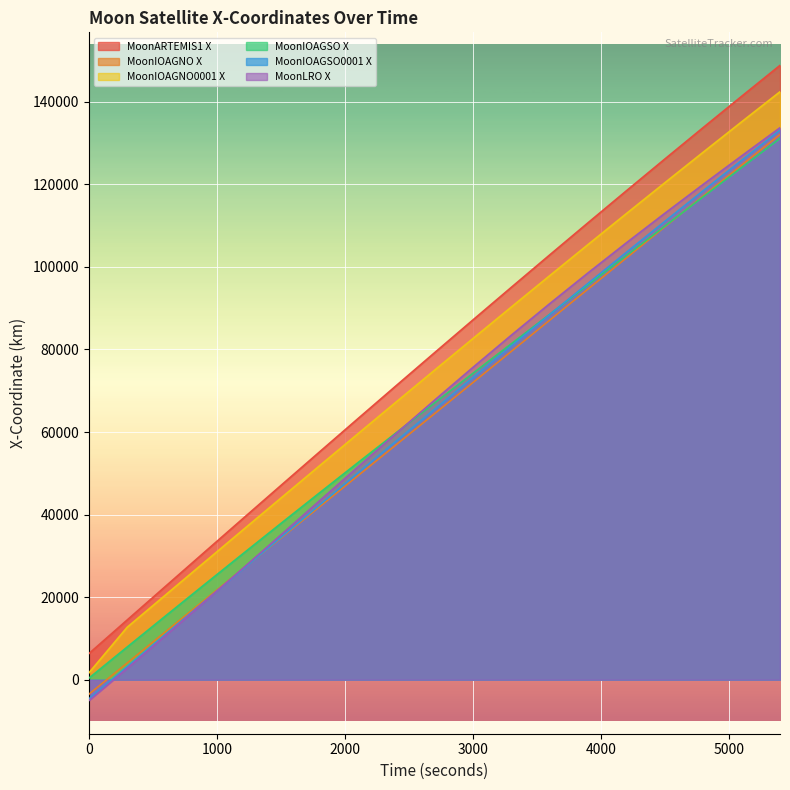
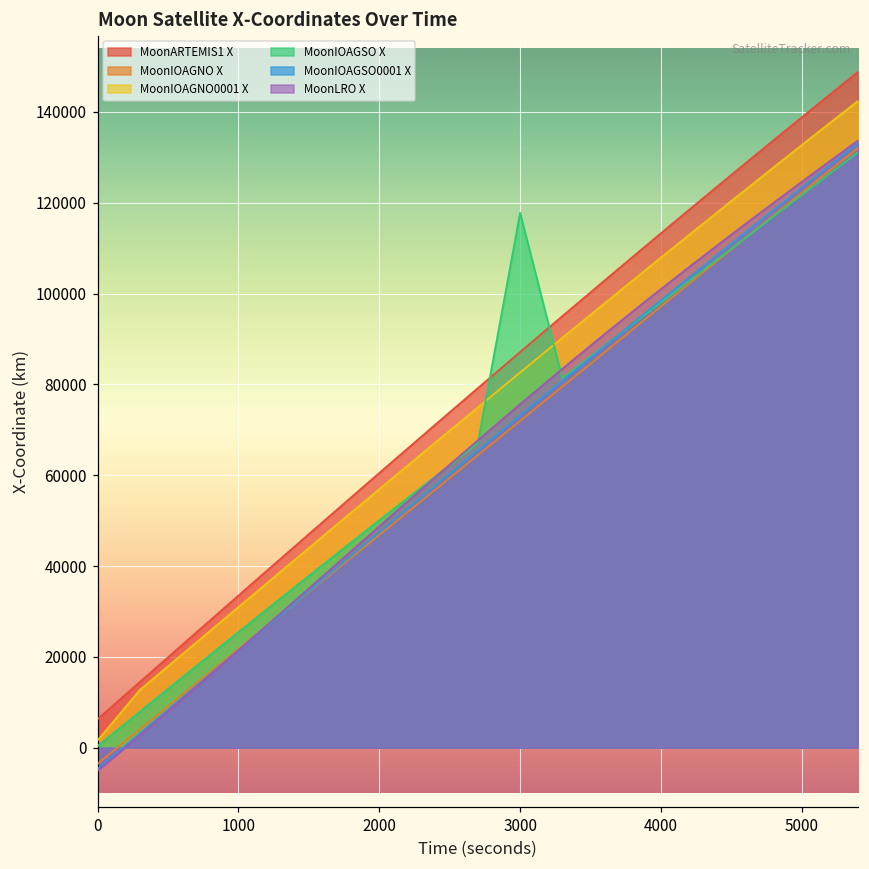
MoonIOAGSO X, 3000: 74000 -> 118000
